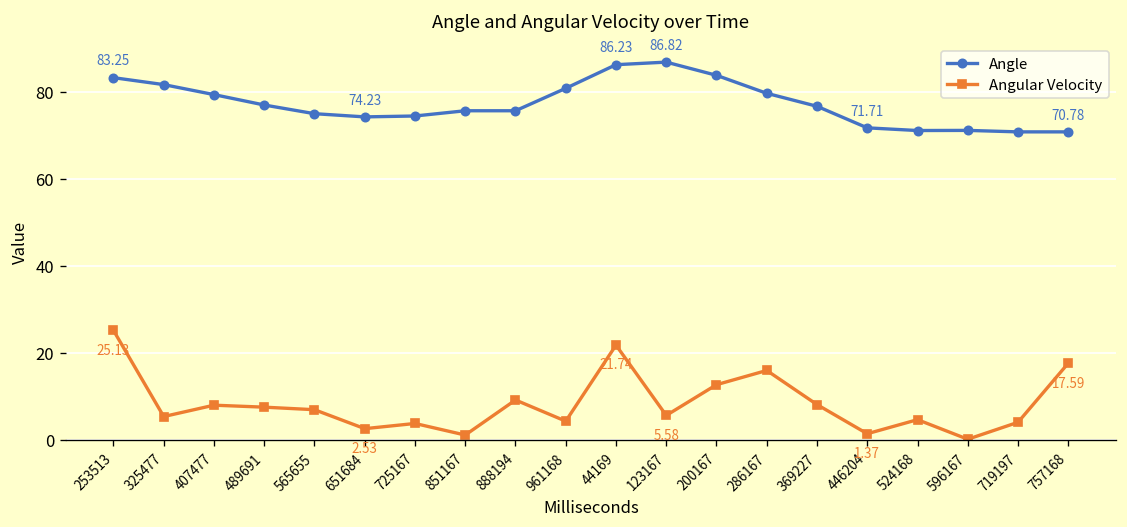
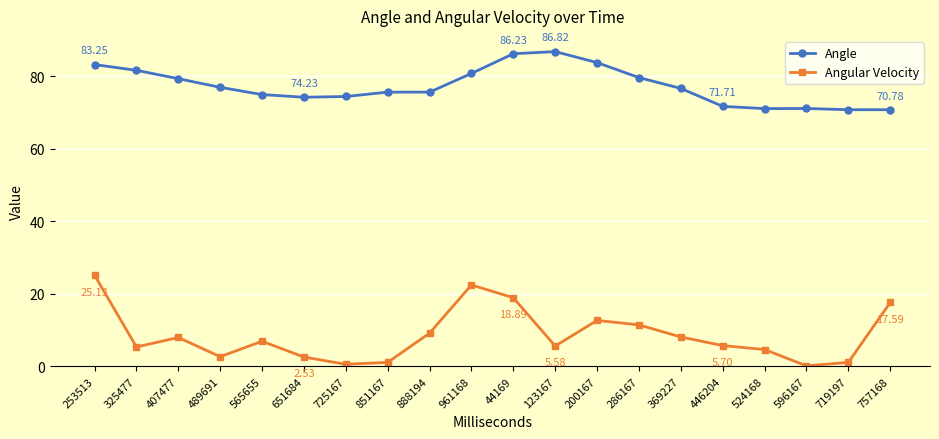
Angular Velocity, 489691: 7 -> 3
Angular Velocity, 725167: 4 -> 1
Angular Velocity, 961168: 4 -> 22
Angular Velocity, 44169: 21.74 -> 18.89
Angular Velocity, 286167: 16 -> 11
Angular Velocity, 446204: 1.37 -> 5.70
Angular Velocity, 719197: 4 -> 1
